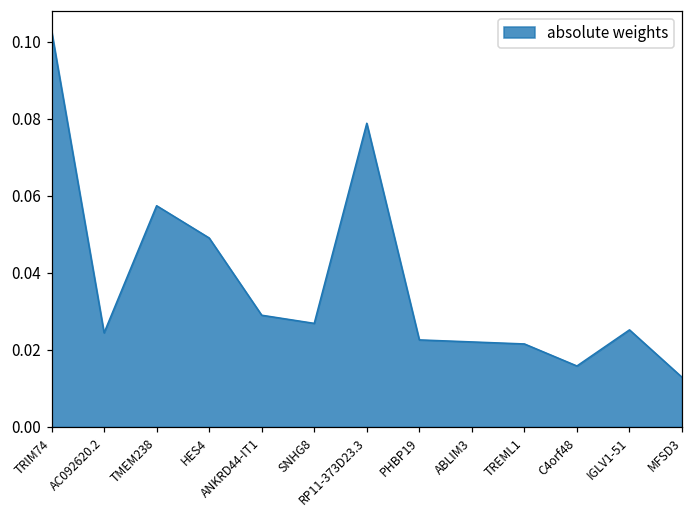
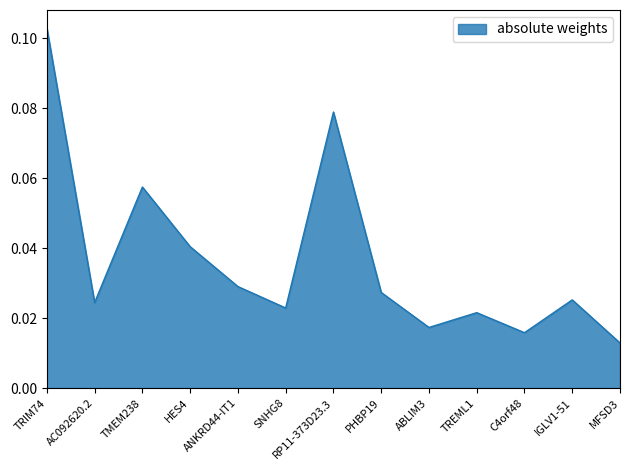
HES4: 0.049 -> 0.040
SNHG8: 0.027 -> 0.023
PHBP19: 0.023 -> 0.027
ABLIM3: 0.022 -> 0.017
